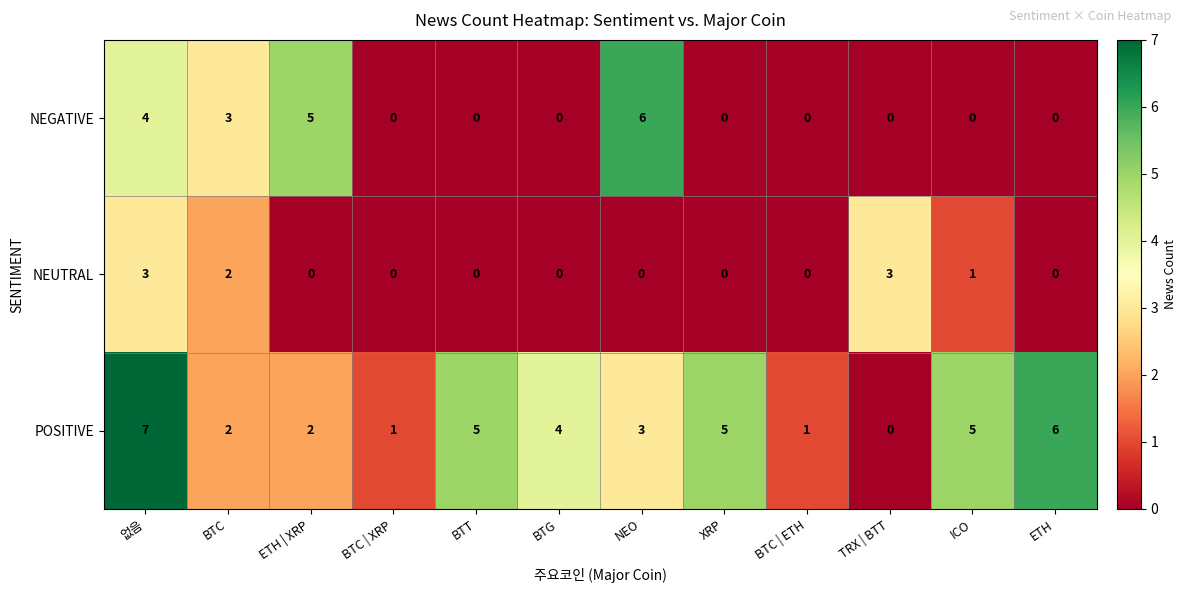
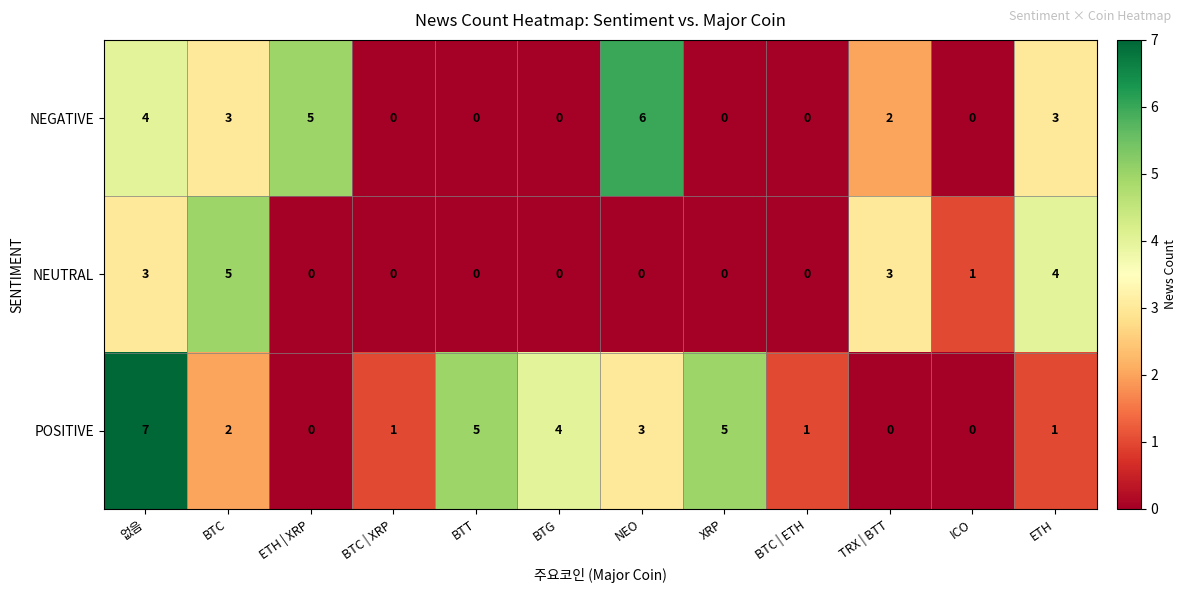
NEGATIVE, TRX | BTT: 0 -> 2
NEGATIVE, ETH: 0 -> 3
NEUTRAL, BTC: 2 -> 5
NEUTRAL, ETH: 0 -> 4
POSITIVE, ETH | XRP: 2 -> 0
POSITIVE, ICO: 5 -> 0
POSITIVE, ETH: 6 -> 1
